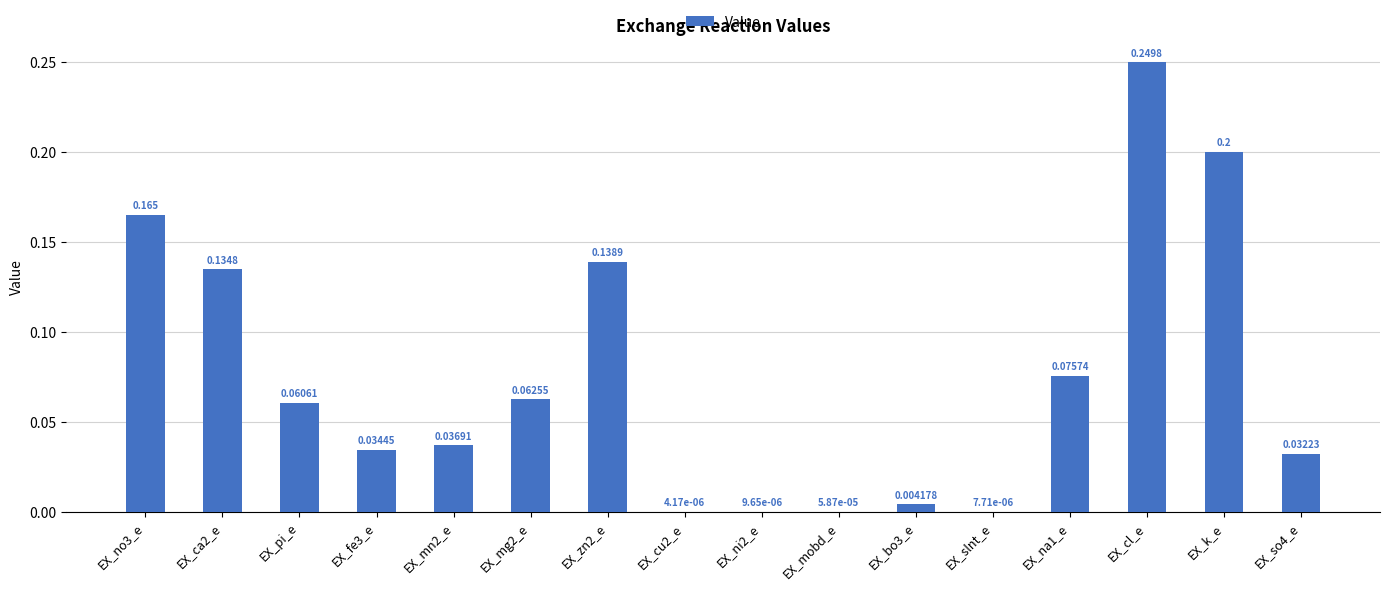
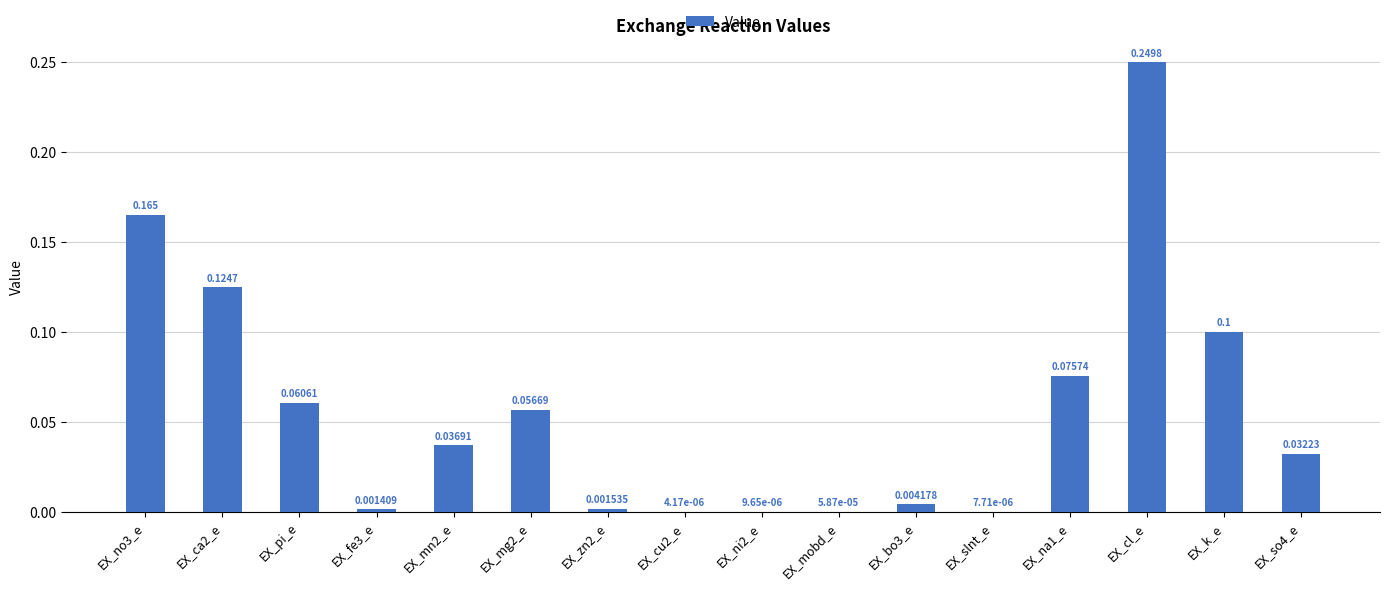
EX_ca2_e: 0.1348 -> 0.1247
EX_fe3_e: 0.03445 -> 0.001409
EX_mg2_e: 0.06255 -> 0.05669
EX_zn2_e: 0.1389 -> 0.001535
EX_k_e: 0.2 -> 0.1
